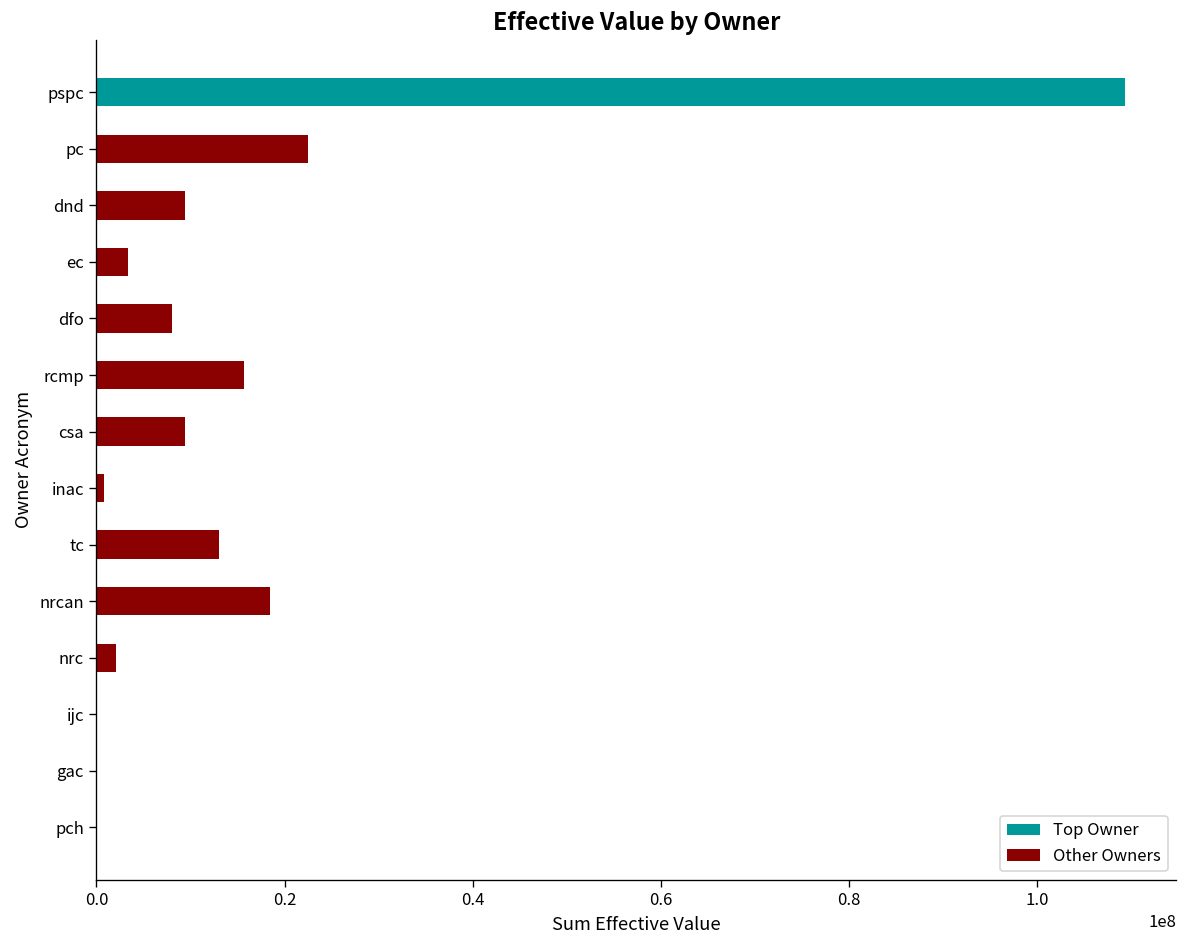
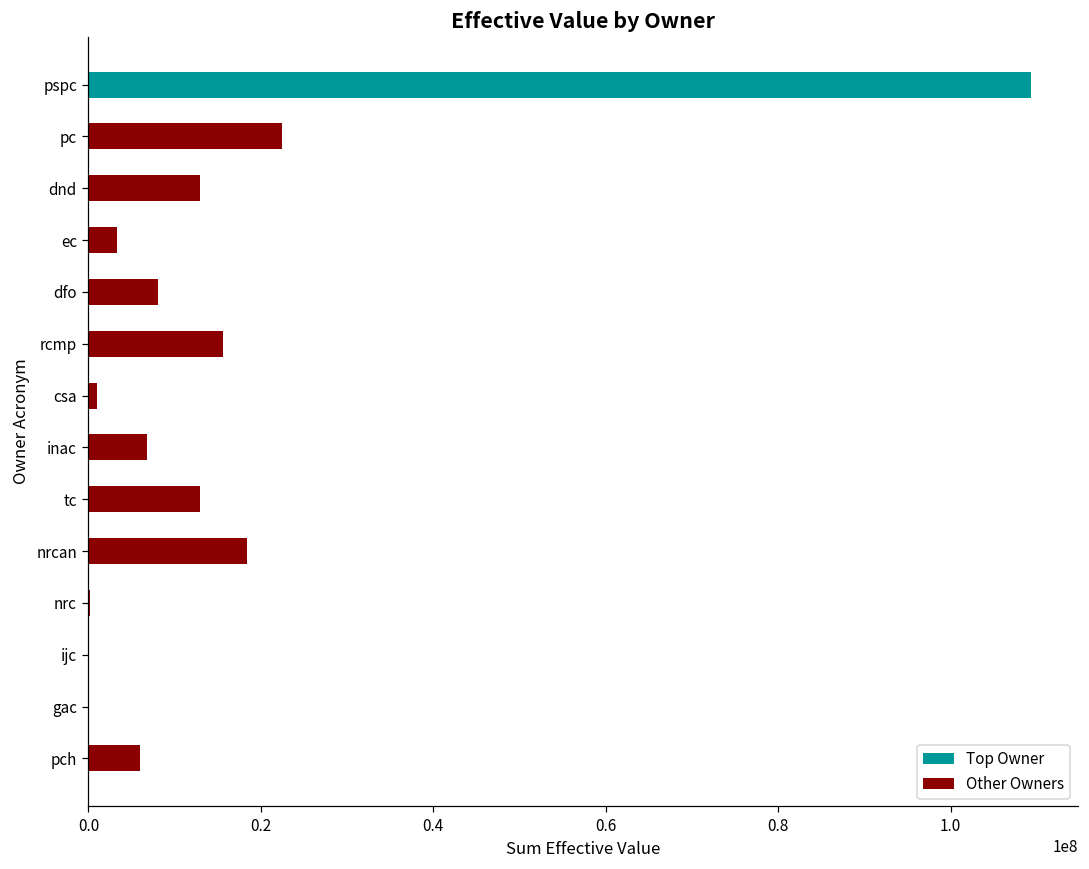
Other Owners, dnd: 9000000 -> 13000000
Other Owners, csa: 9000000 -> 1000000
Other Owners, inac: 1000000 -> 7000000
Other Owners, nrc: 2000000 -> 0
Other Owners, pch: 0 -> 6000000
